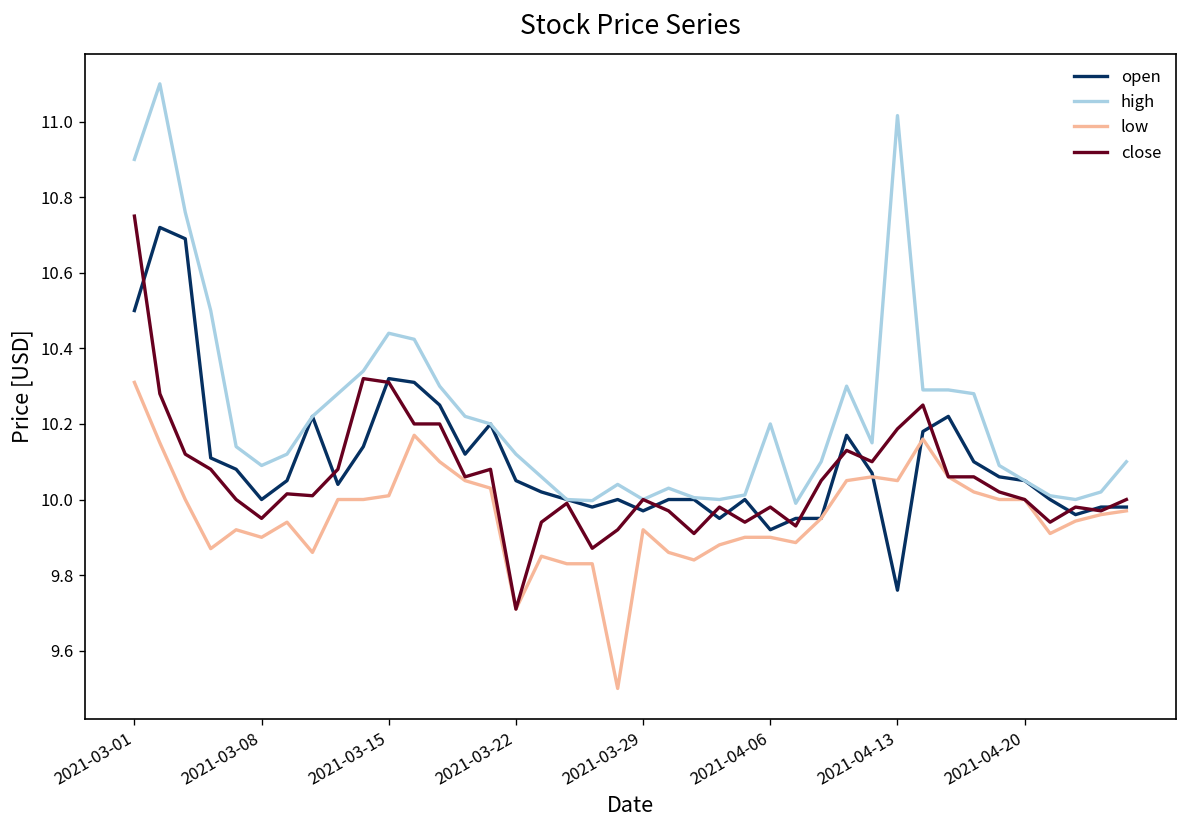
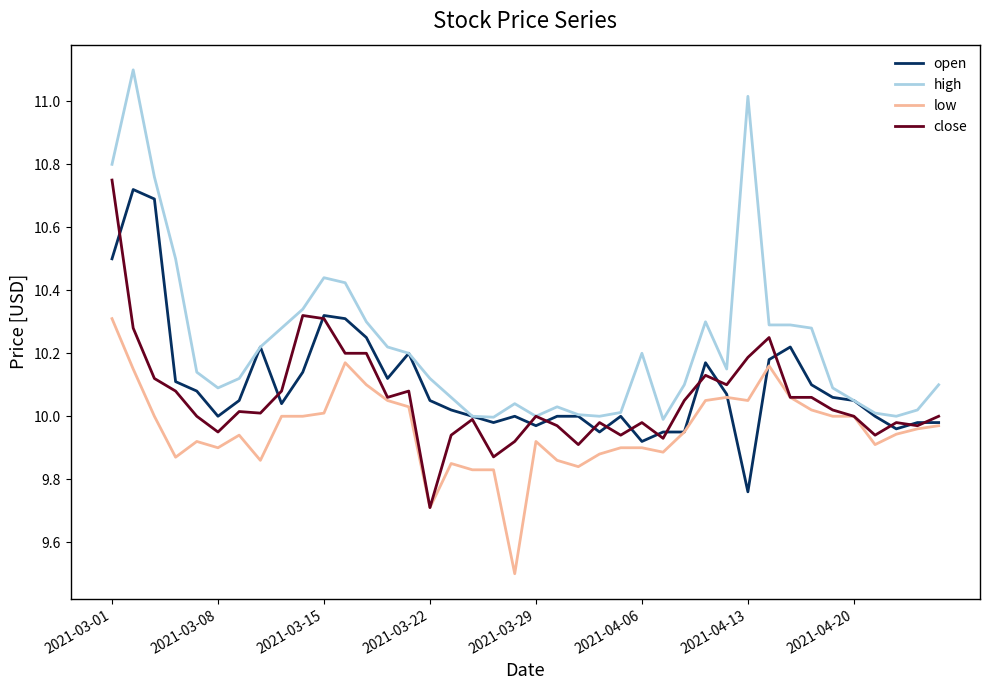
high, 2021-03-01: 10.9 -> 10.8
